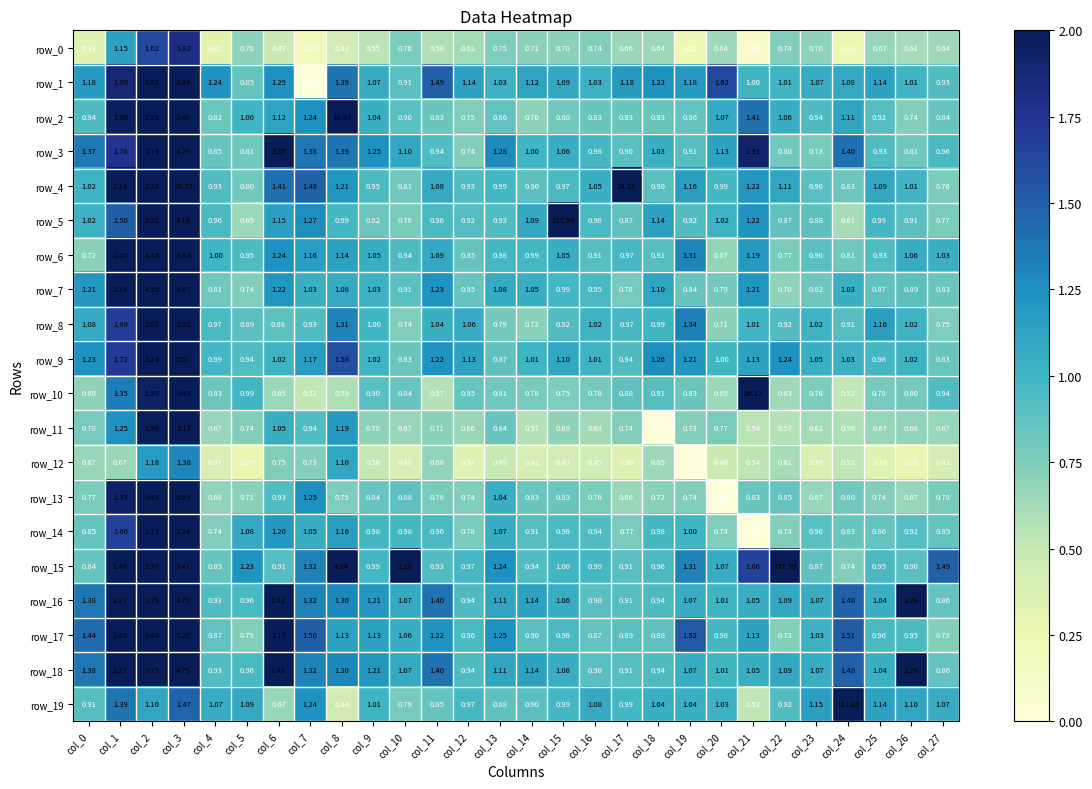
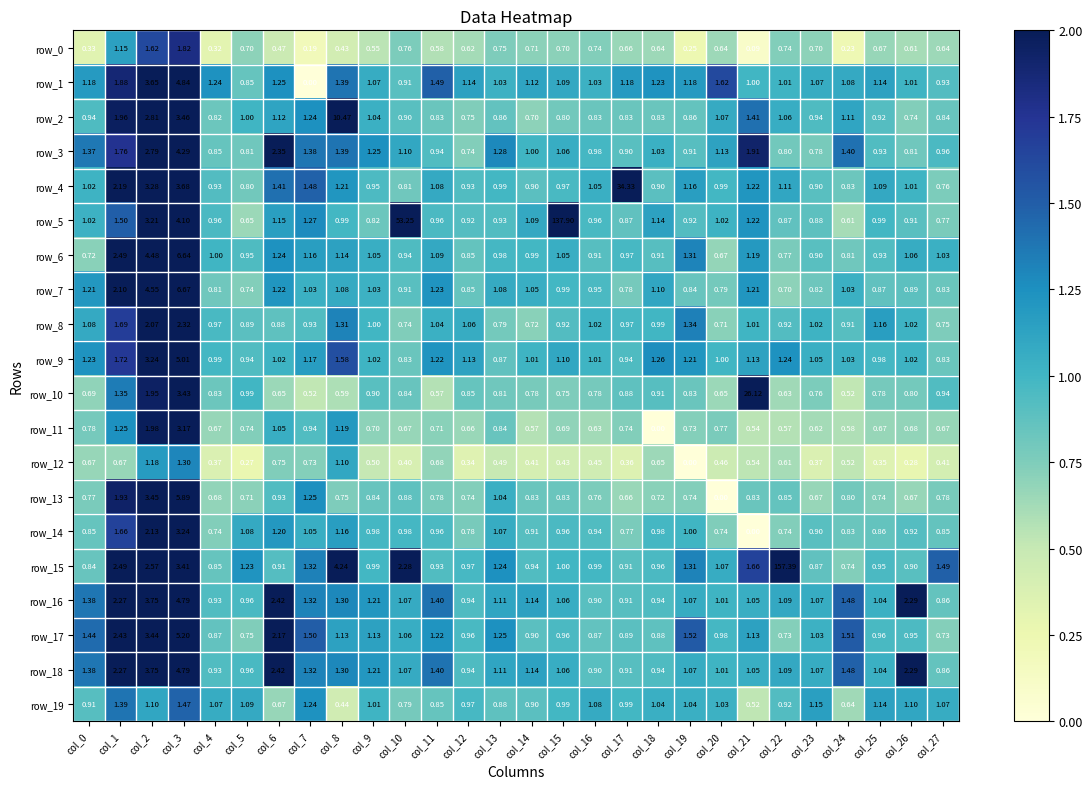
row_4, col_3: 93.73 -> 3.68
row_5, col_10: 0.78 -> 53.25
row_19, col_24: 112.88 -> 0.64
